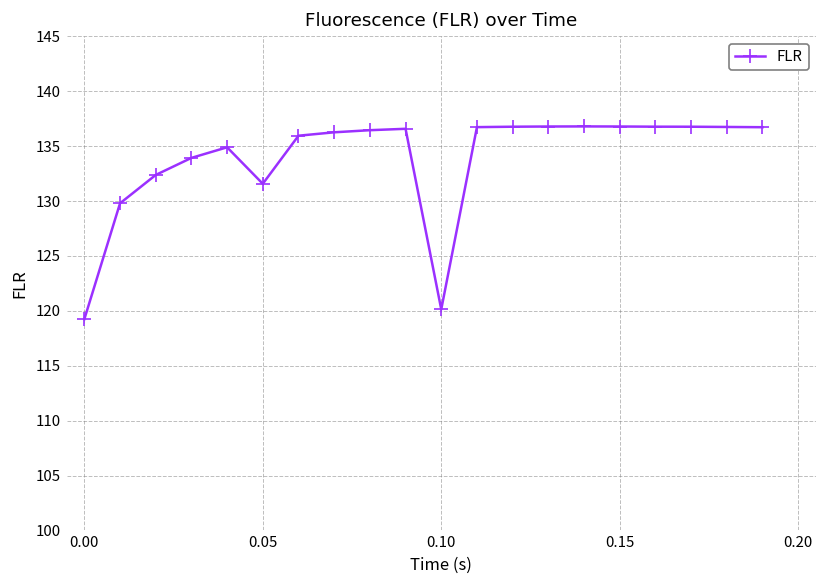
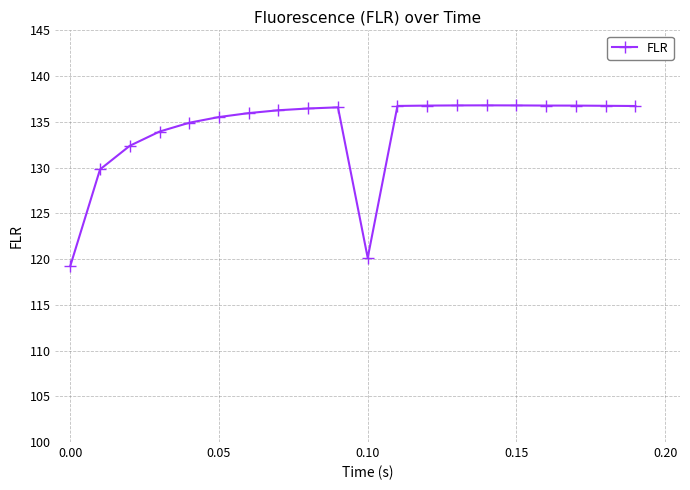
0.05: 132 -> 136
